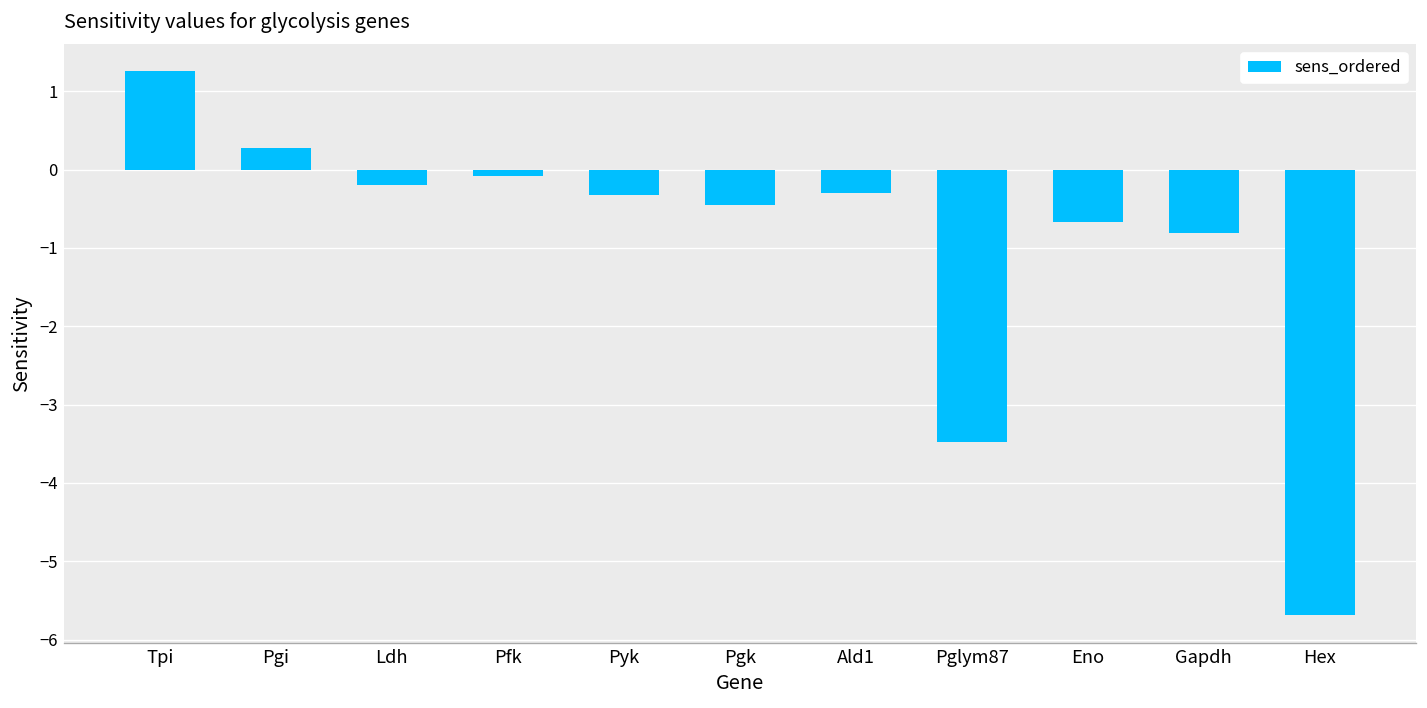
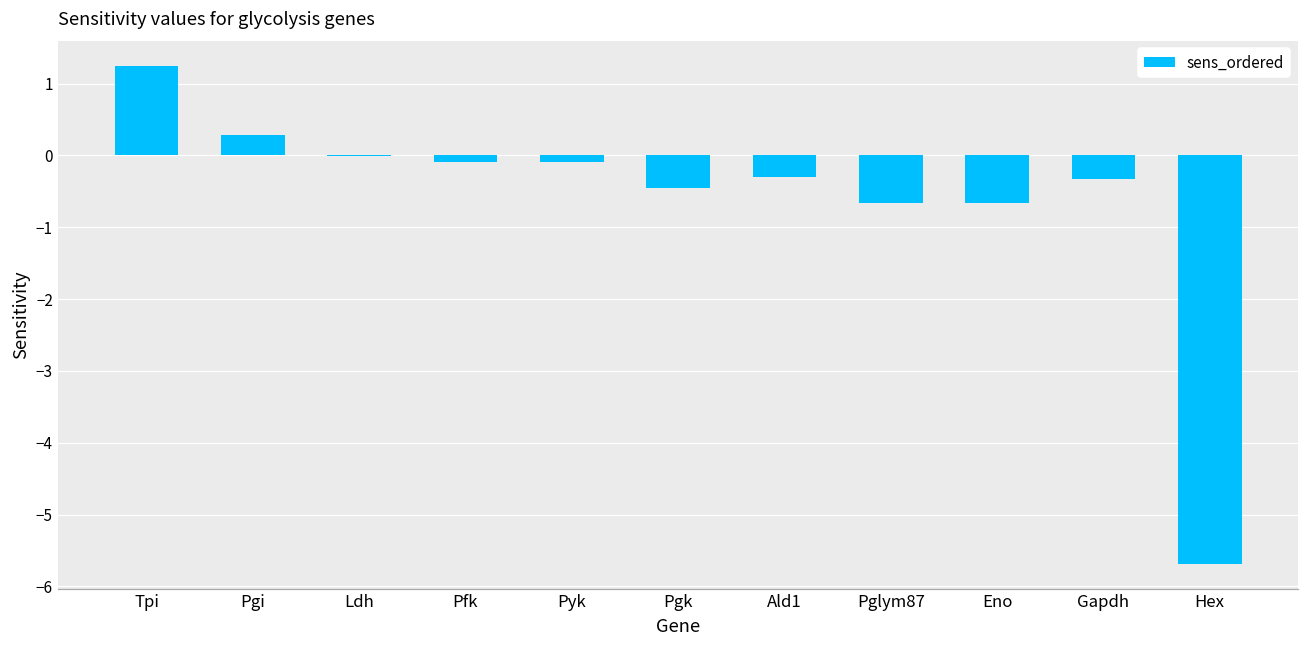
Ldh: -0.2 -> 0.0
Pyk: -0.3 -> -0.1
Pglym87: -3.5 -> -0.7
Gapdh: -0.8 -> -0.3
